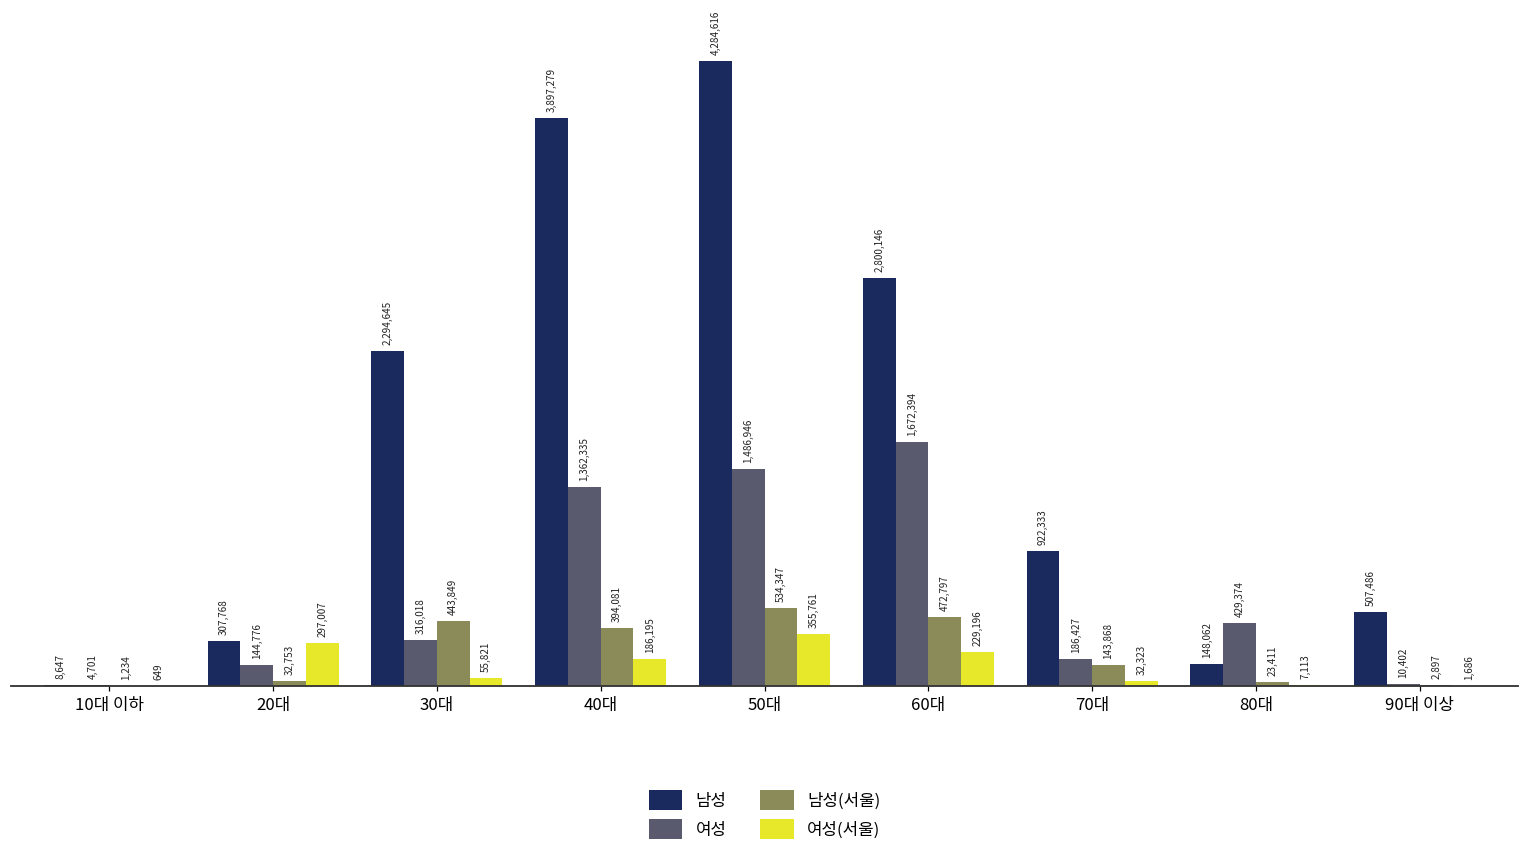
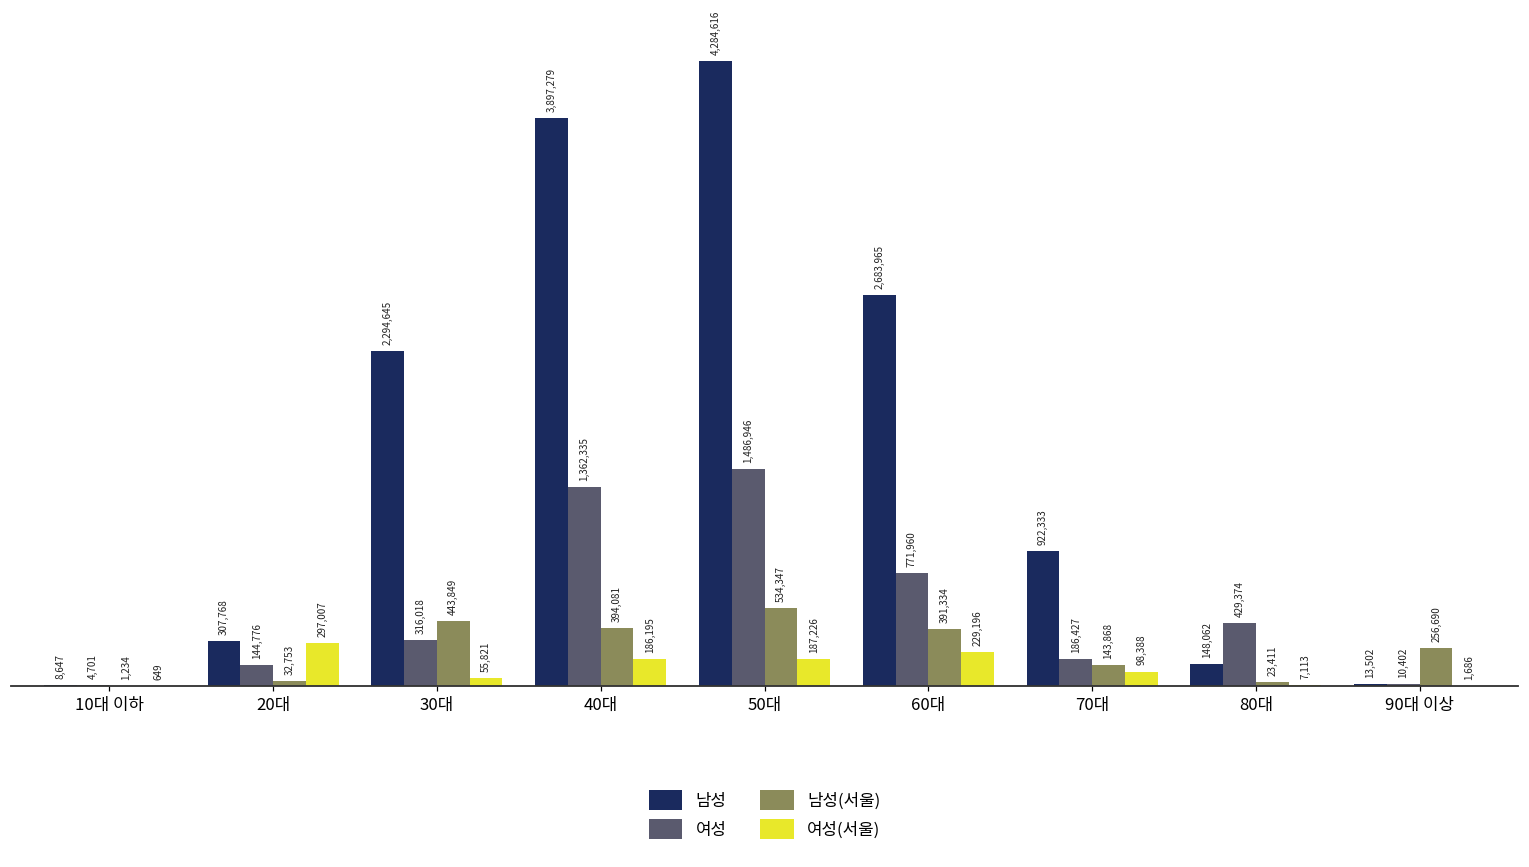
여성(서울), 50대: 355,761 -> 187,226
남성, 60대: 2,800,146 -> 2,683,965
여성, 60대: 1,672,394 -> 771,960
남성(서울), 60대: 472,797 -> 391,334
여성(서울), 70대: 32,323 -> 98,388
남성, 90대 이상: 507,486 -> 13,502
남성(서울), 90대 이상: 2,897 -> 256,690
